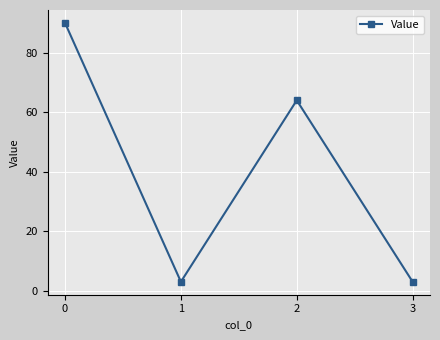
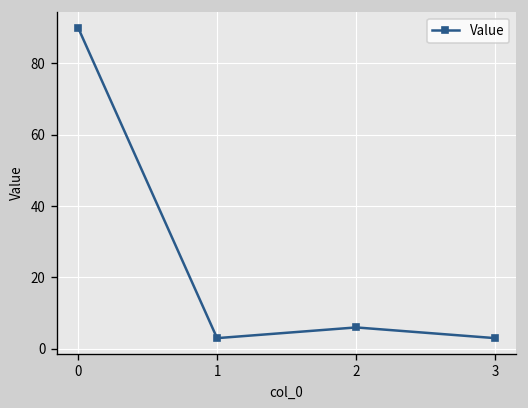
2: 64 -> 6
